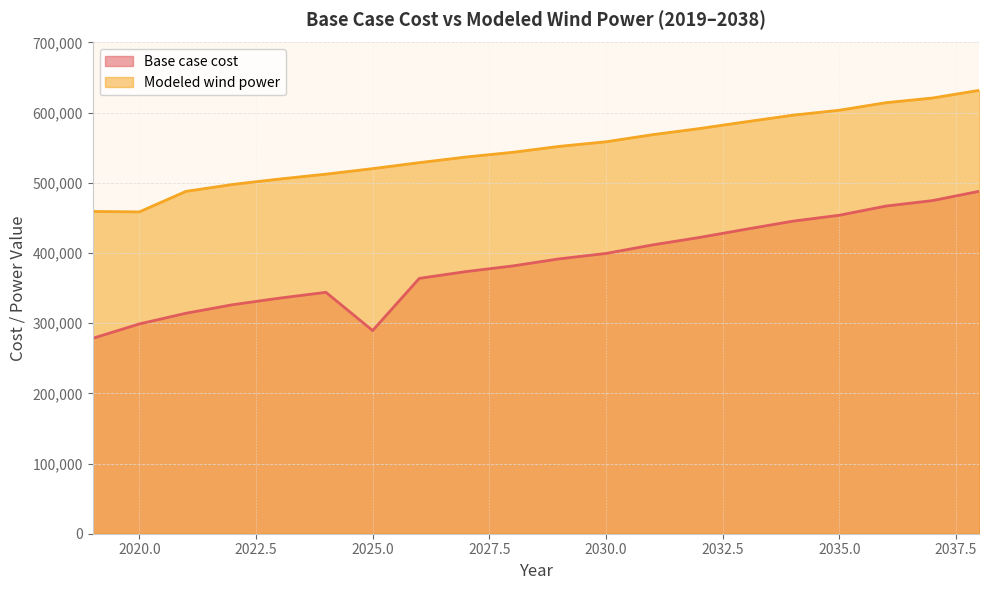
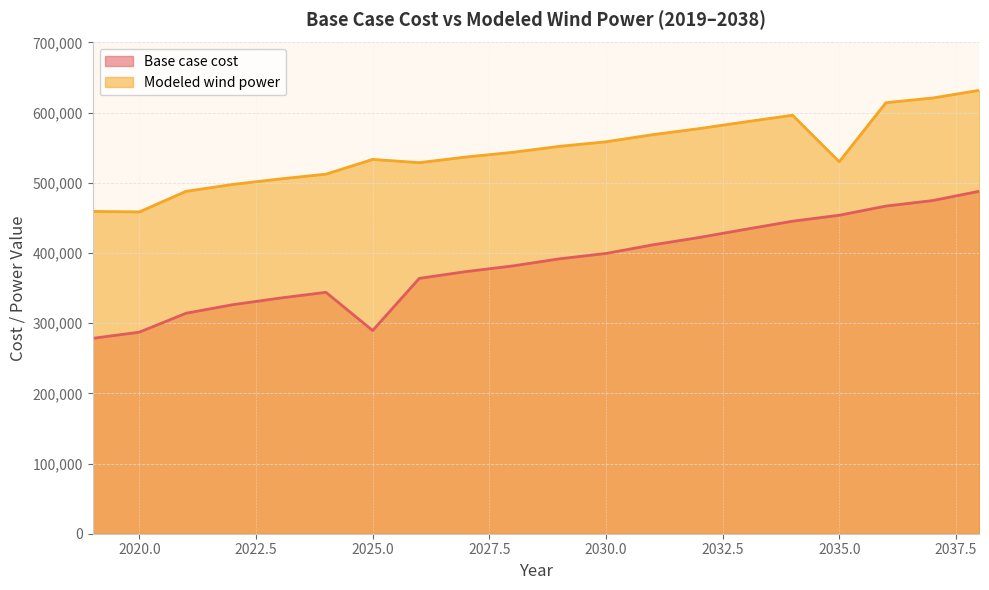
Base case cost, 2020.0: 300,000 -> 290,000
Modeled wind power, 2025.0: 520,000 -> 530,000
Modeled wind power, 2035.0: 600,000 -> 530,000
